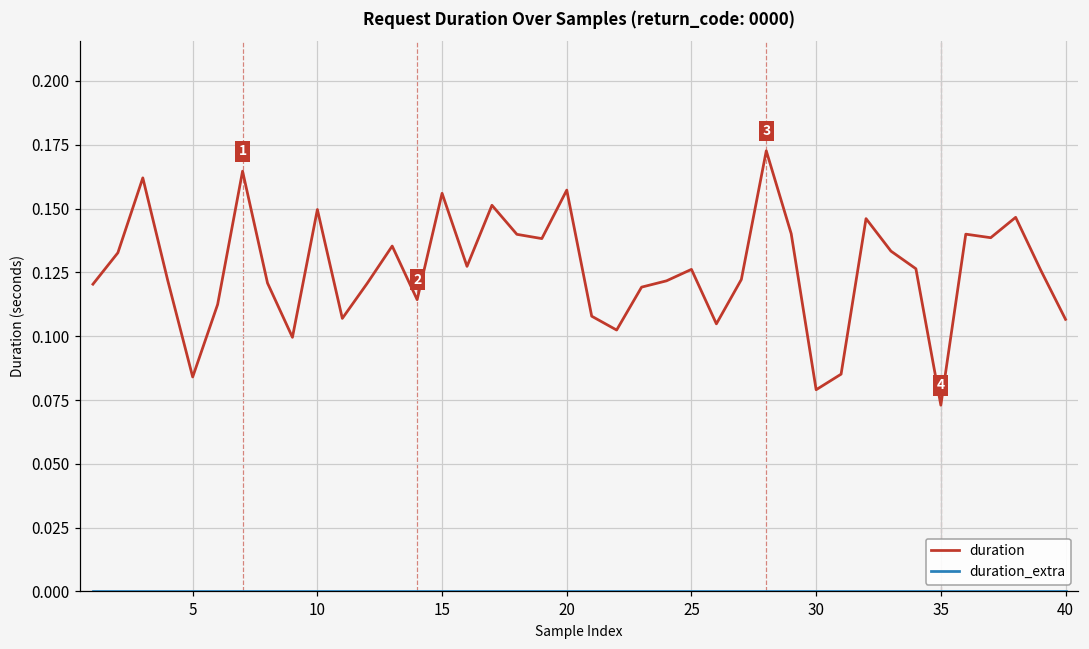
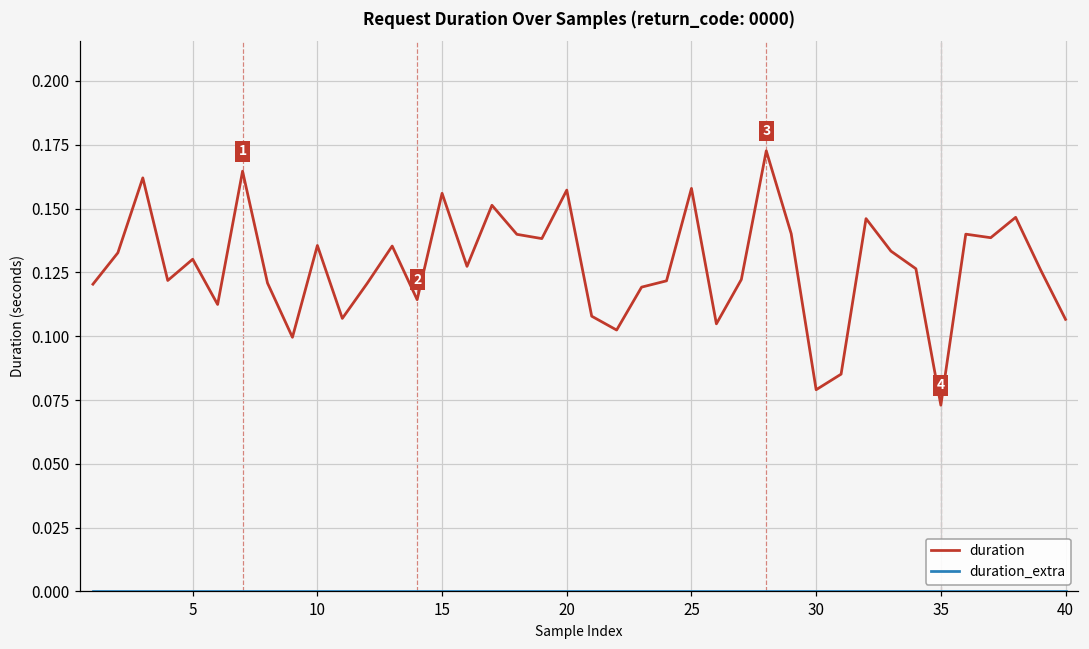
duration, 5: 0.084 -> 0.130
duration, 10: 0.150 -> 0.136
duration, 25: 0.126 -> 0.158
